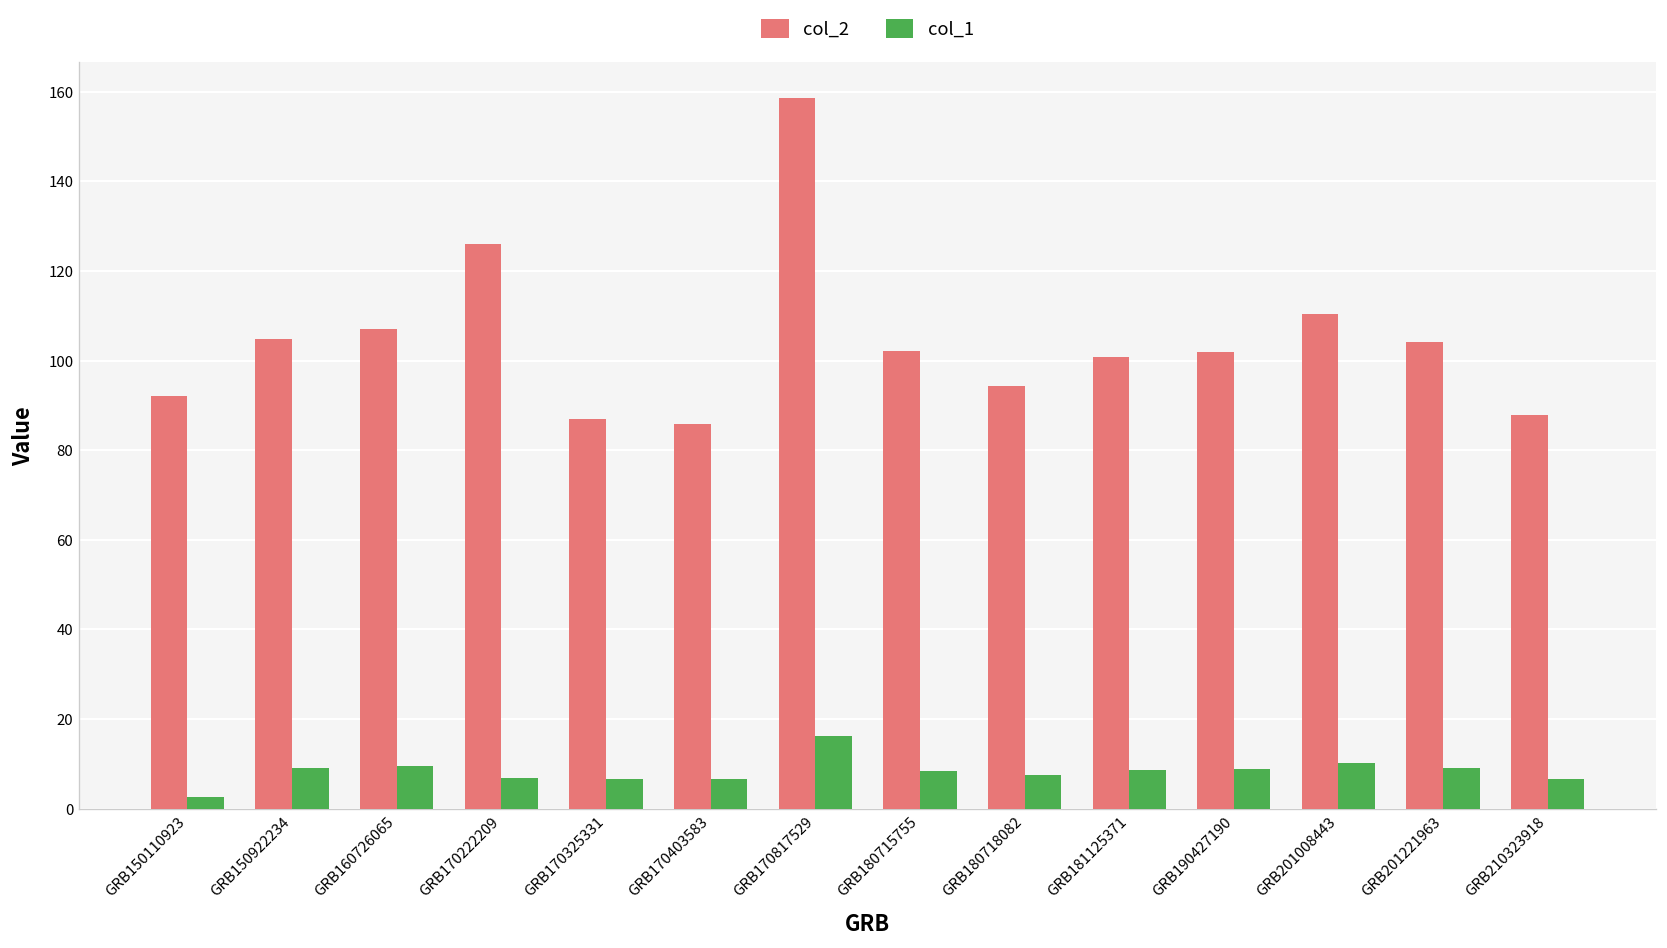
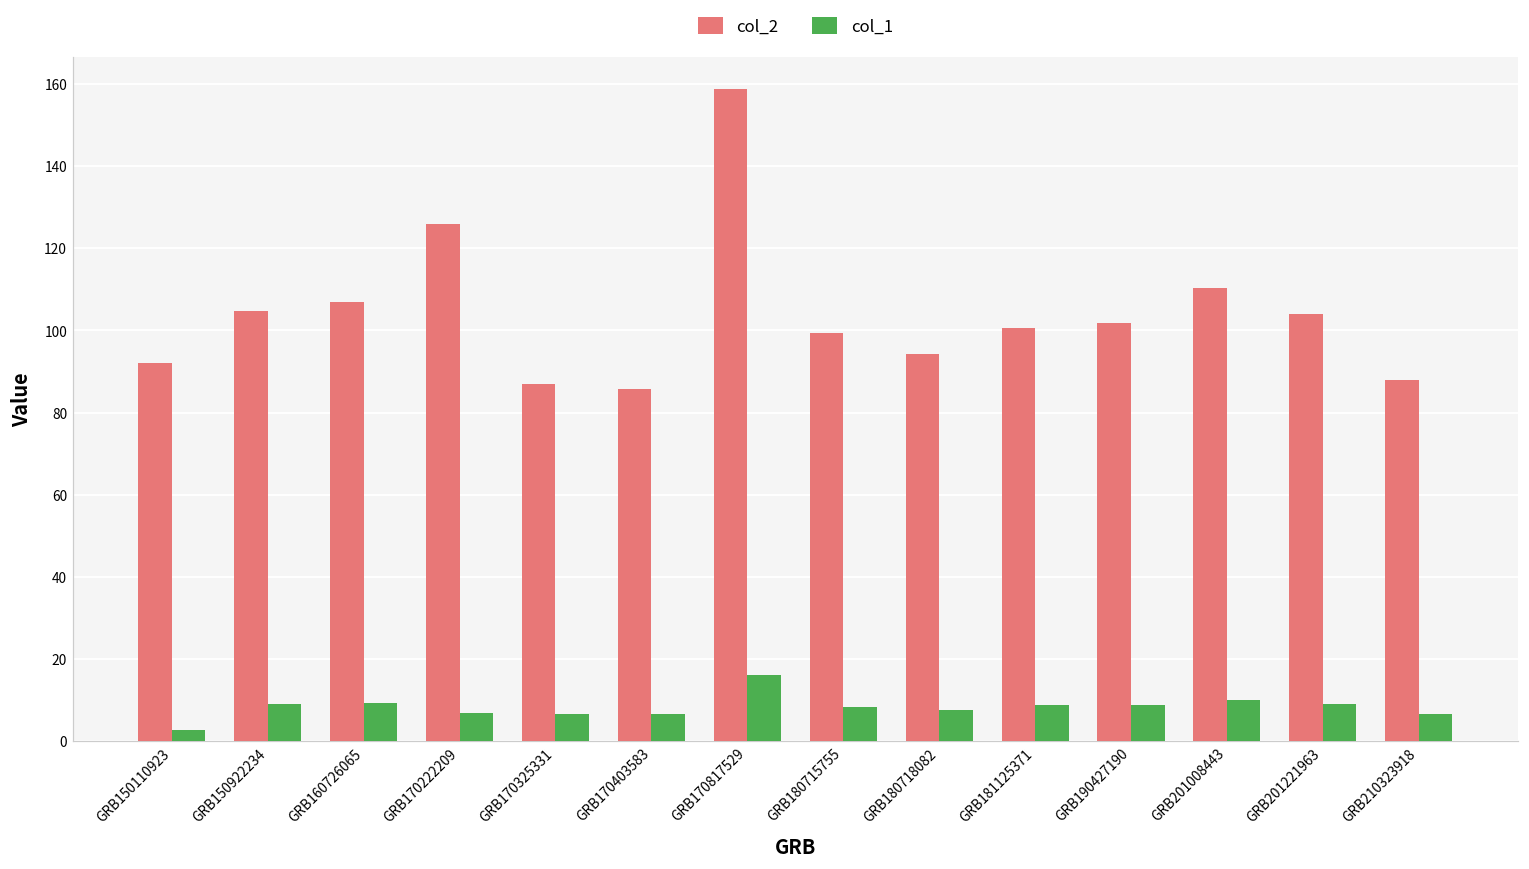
col_2, GRB180715755: 102 -> 99
